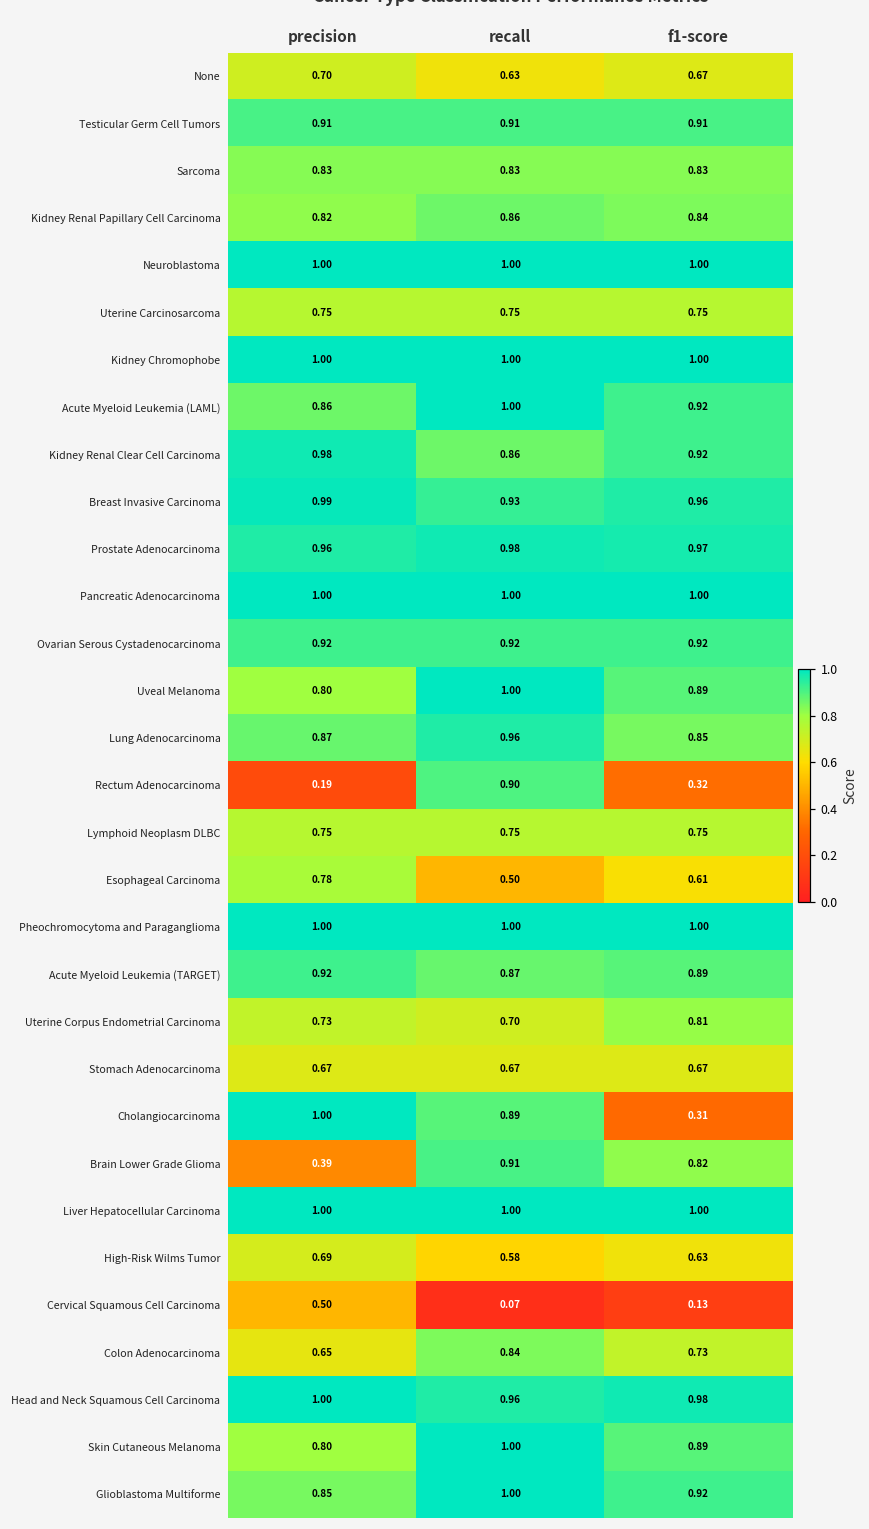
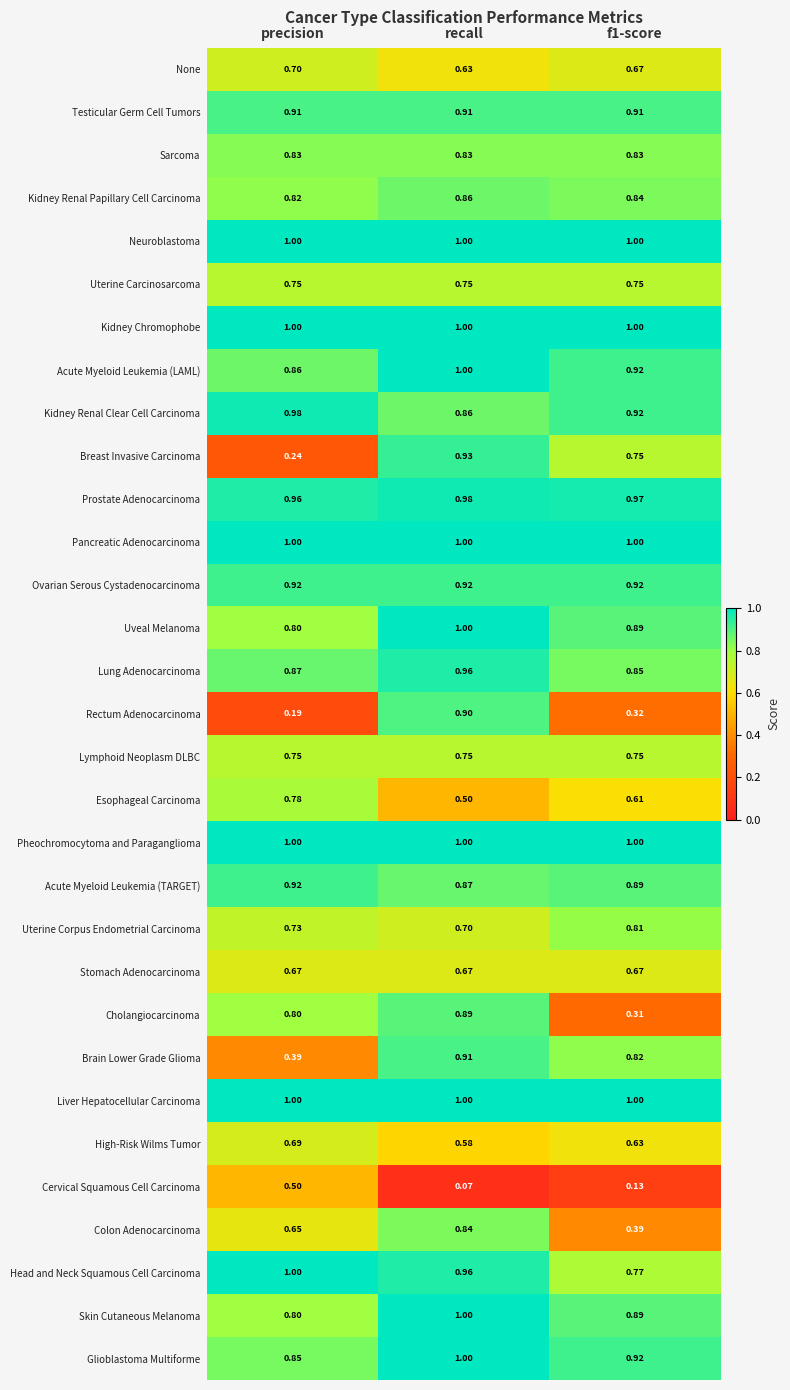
Breast Invasive Carcinoma, precision: 0.99 -> 0.24
Breast Invasive Carcinoma, f1-score: 0.96 -> 0.75
Cholangiocarcinoma, precision: 1.00 -> 0.80
Colon Adenocarcinoma, f1-score: 0.73 -> 0.39
Head and Neck Squamous Cell Carcinoma, f1-score: 0.98 -> 0.77
